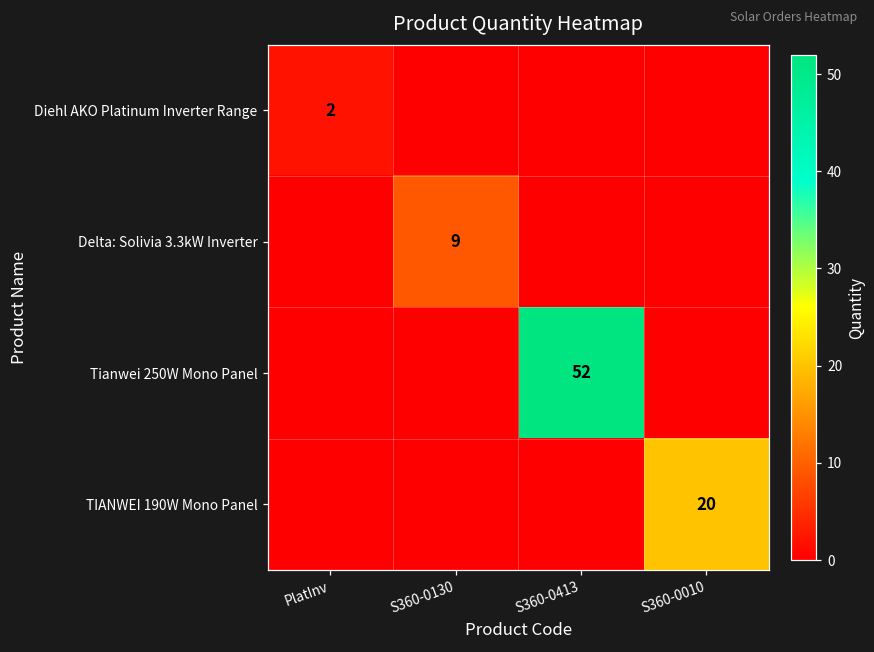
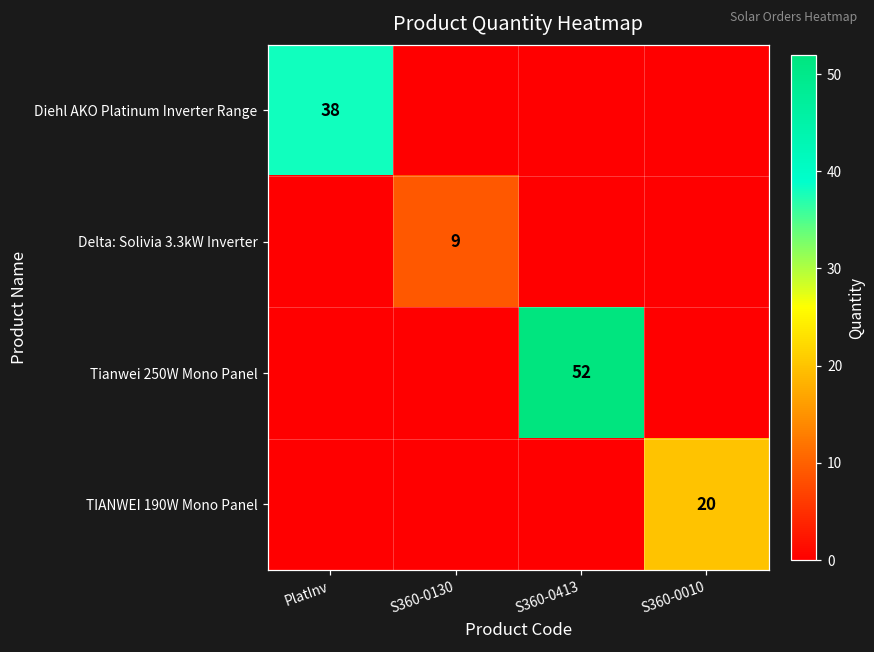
Diehl AKO Platinum Inverter Range, PlatInv: 2 -> 38
